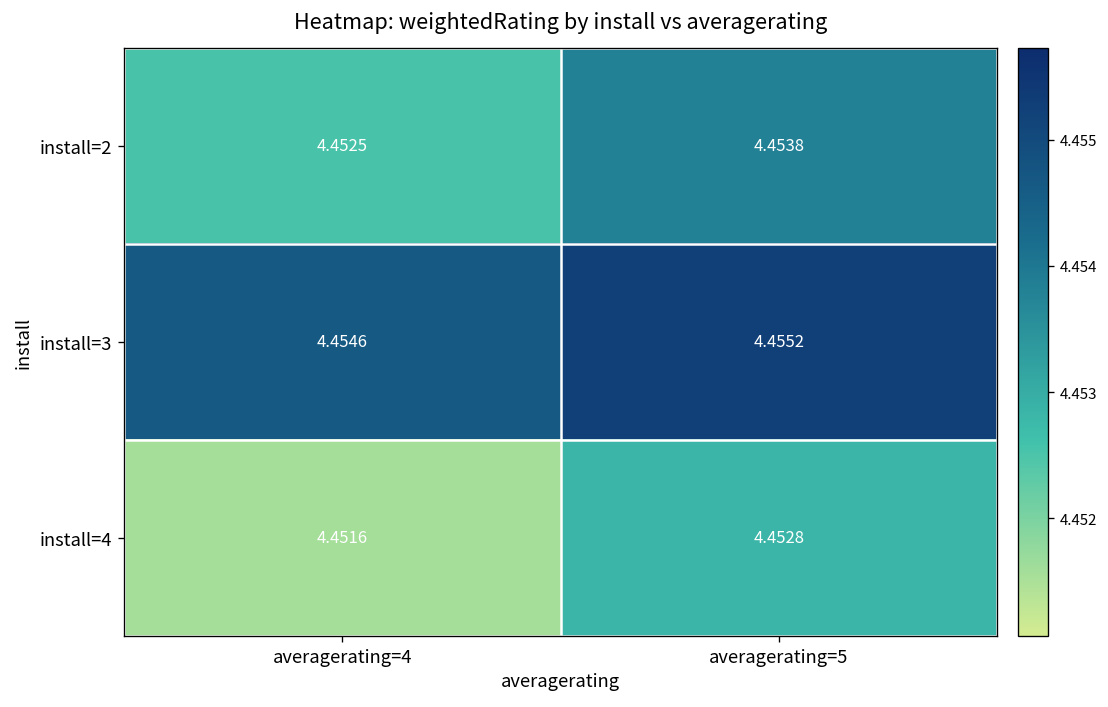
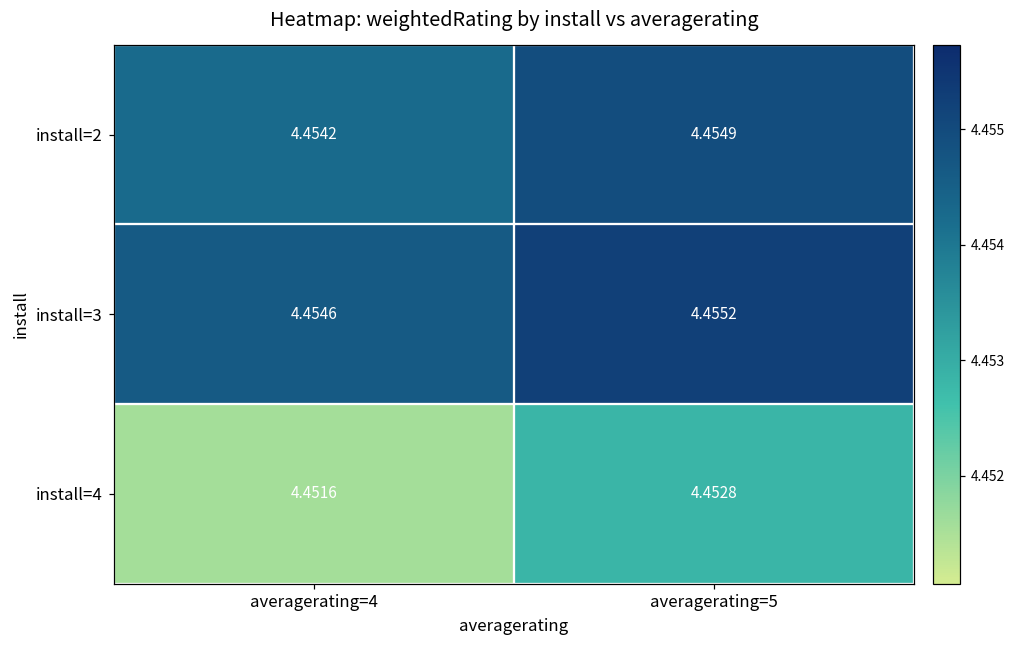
install=2, averagerating=4: 4.4525 -> 4.4542
install=2, averagerating=5: 4.4538 -> 4.4549
